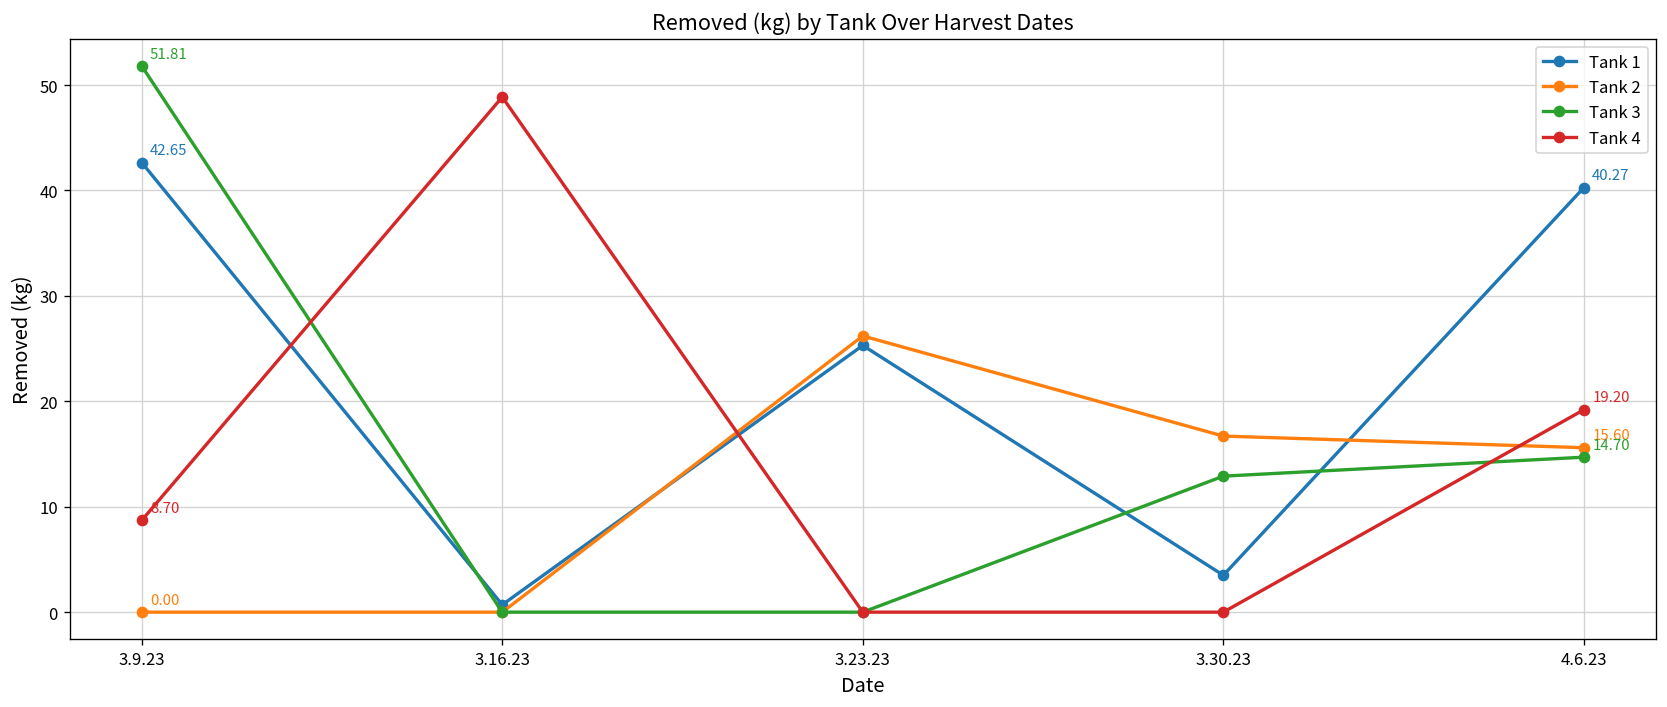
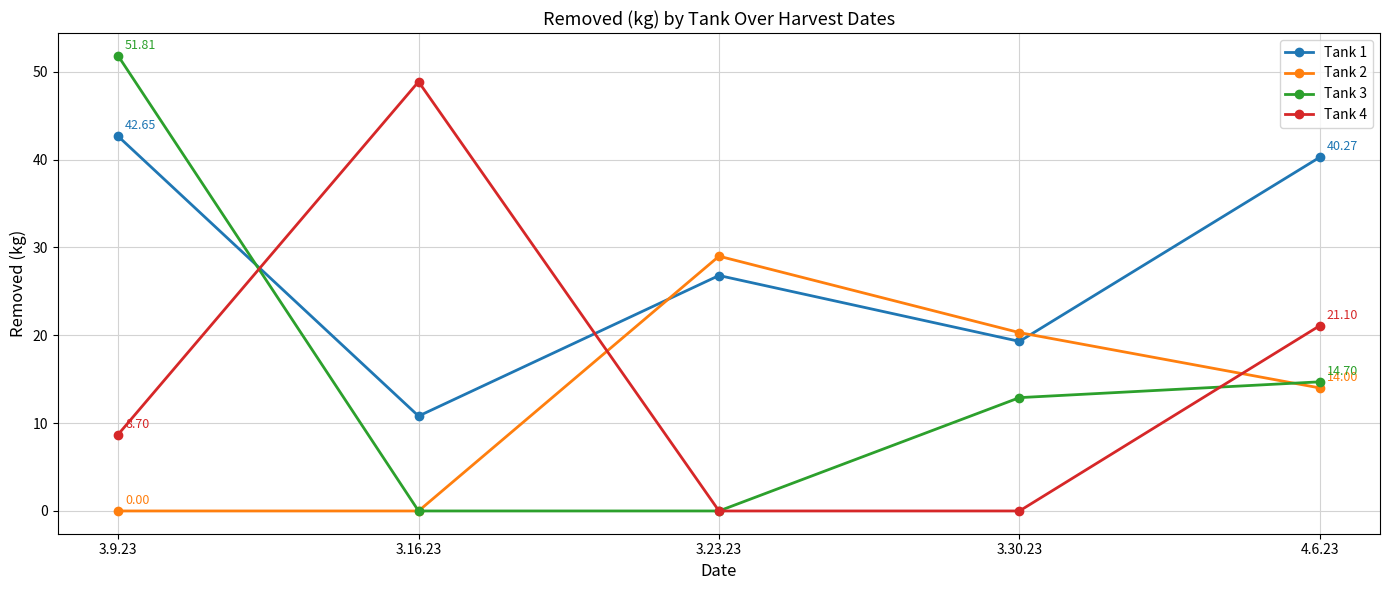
Tank 1, 3.16.23: 1 -> 11
Tank 1, 3.23.23: 25 -> 27
Tank 2, 3.23.23: 26 -> 29
Tank 1, 3.30.23: 4 -> 19
Tank 2, 3.30.23: 17 -> 20
Tank 2, 4.6.23: 15.60 -> 14.00
Tank 4, 4.6.23: 19.20 -> 21.10
